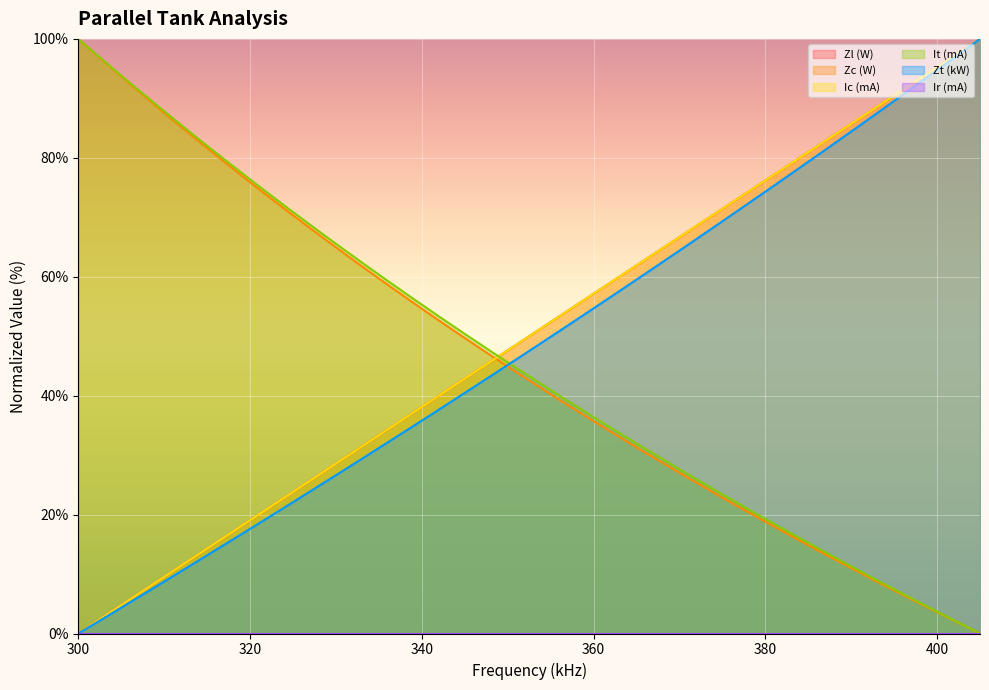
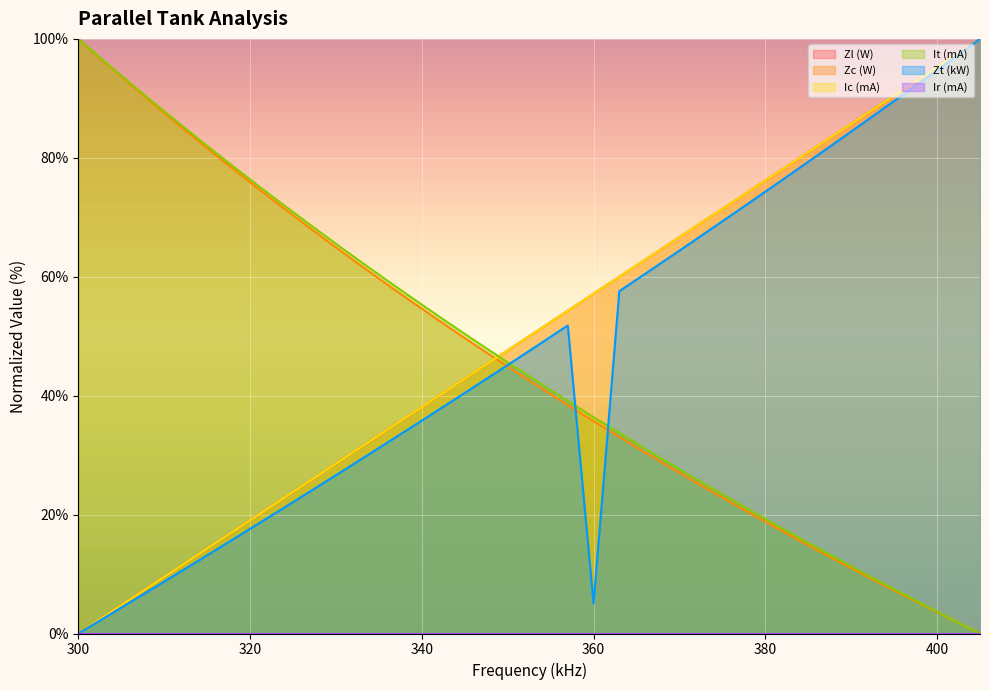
Zt (kW), 360: 55% -> 5%
